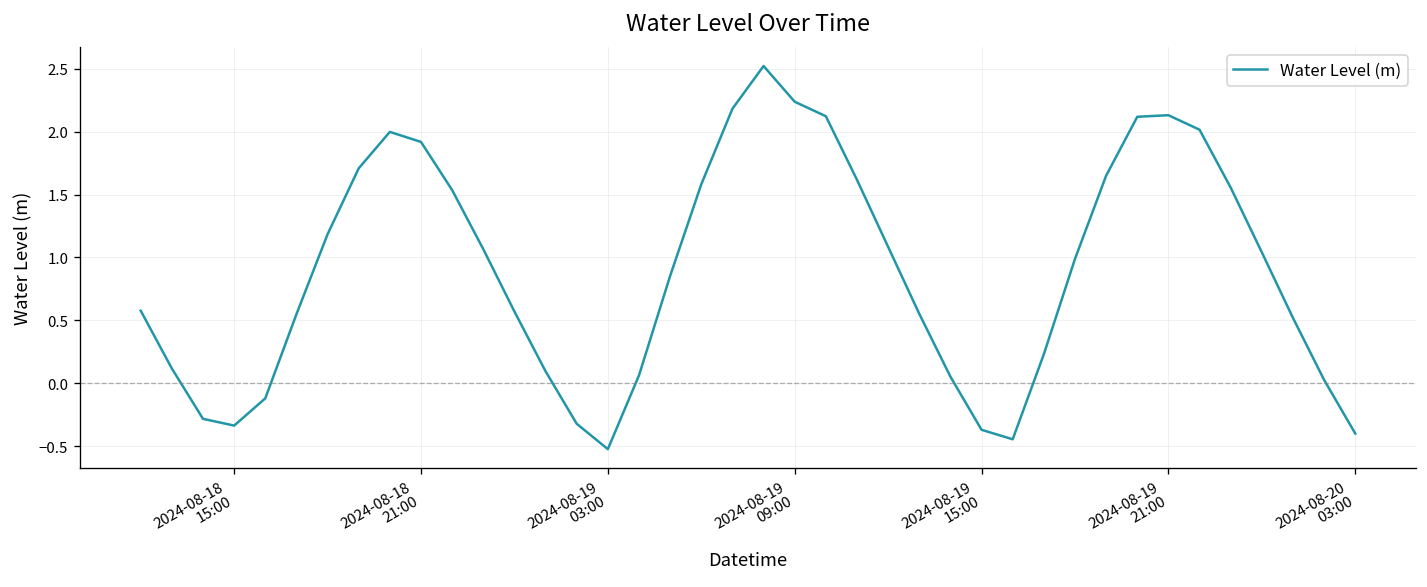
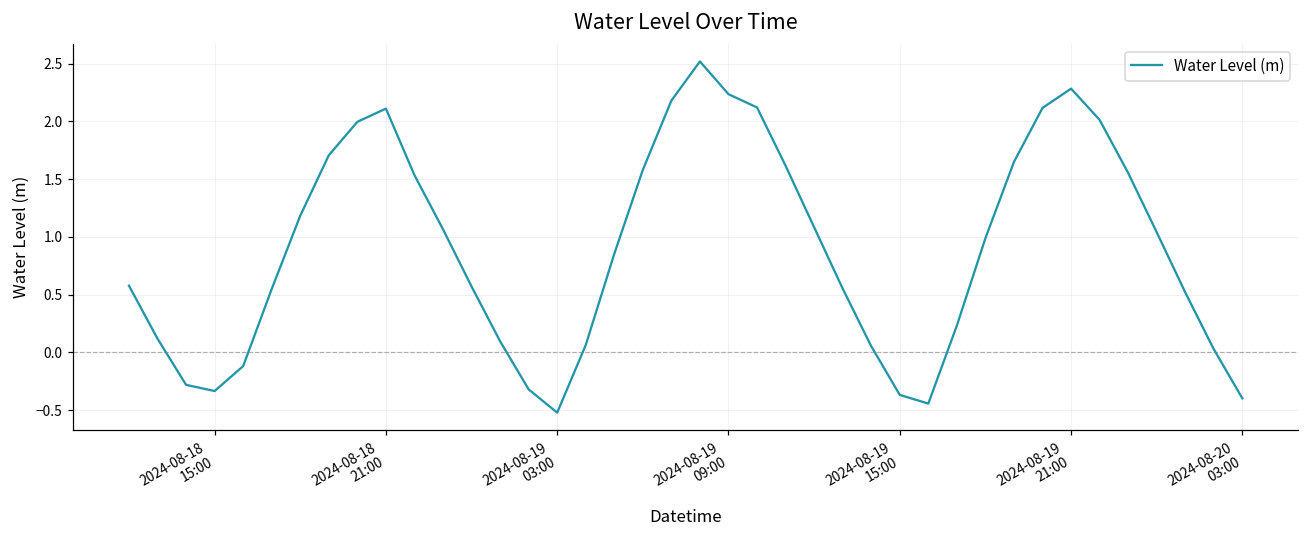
2024-08-18 21:00: 1.92 -> 2.11
2024-08-19 21:00: 2.13 -> 2.28
